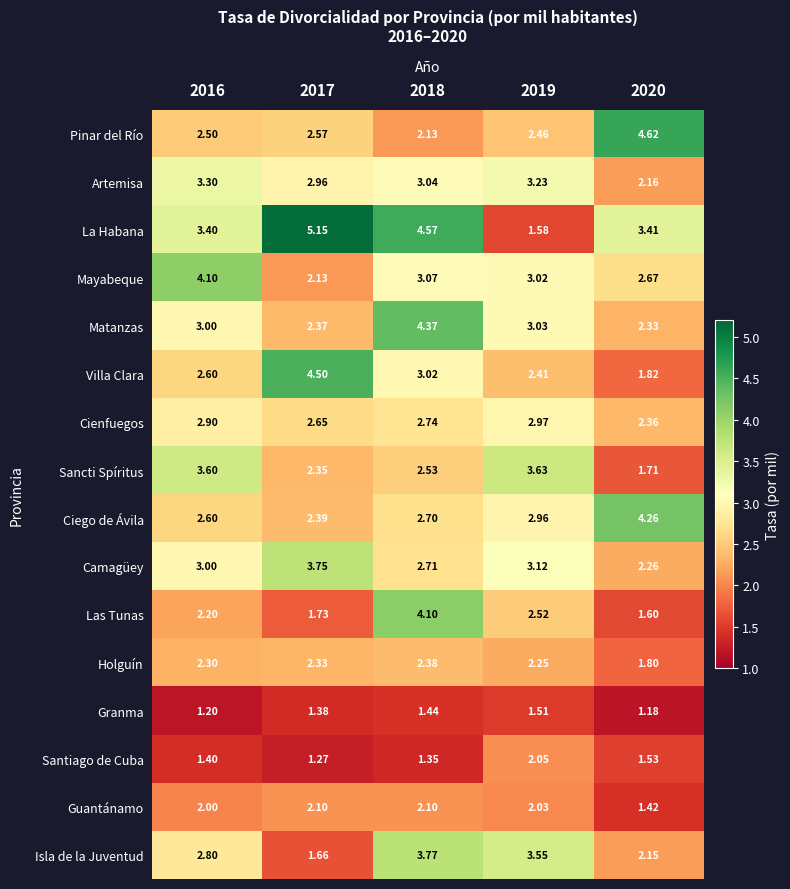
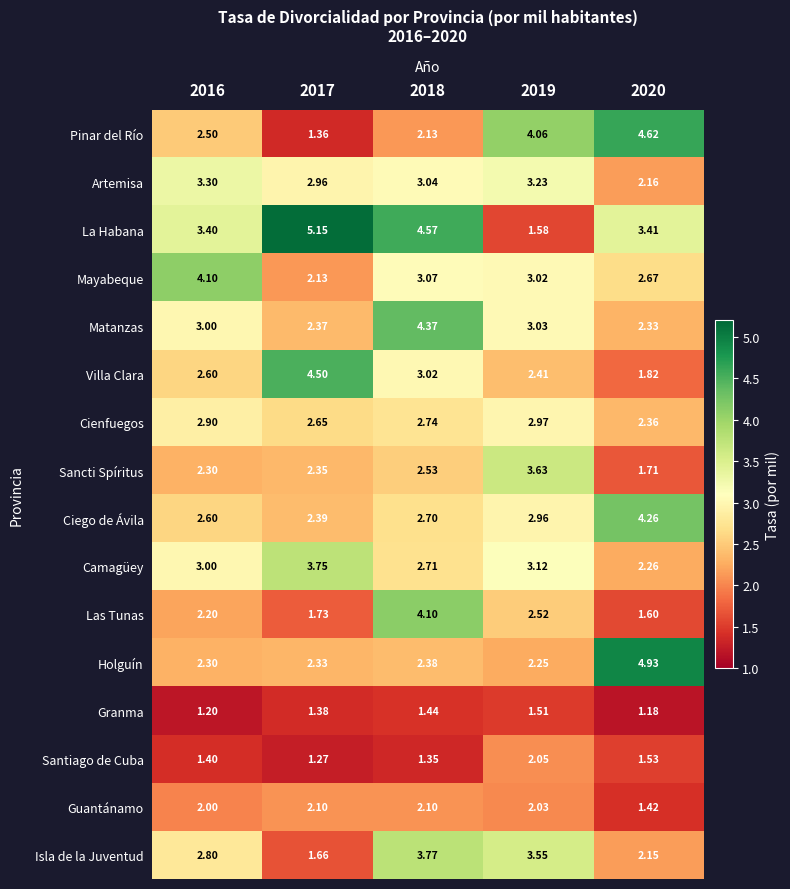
Pinar del Río, 2017: 2.57 -> 1.36
Pinar del Río, 2019: 2.46 -> 4.06
Sancti Spíritus, 2016: 3.60 -> 2.30
Holguín, 2020: 1.80 -> 4.93
